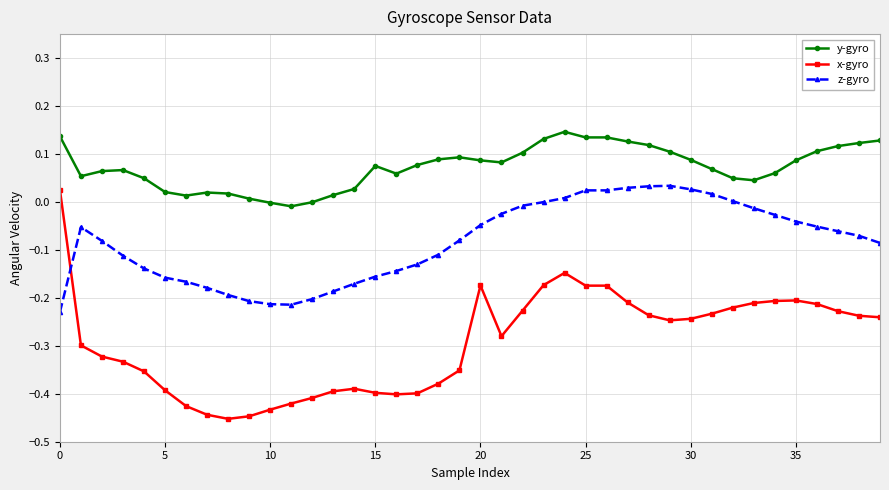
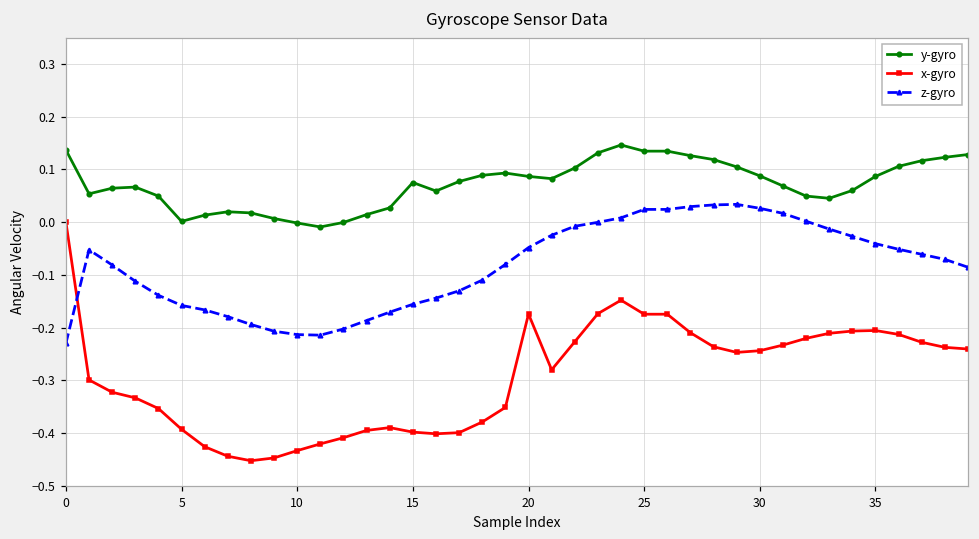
x-gyro, 0: 0.03 -> 0.00
y-gyro, 5: 0.02 -> 0.00
